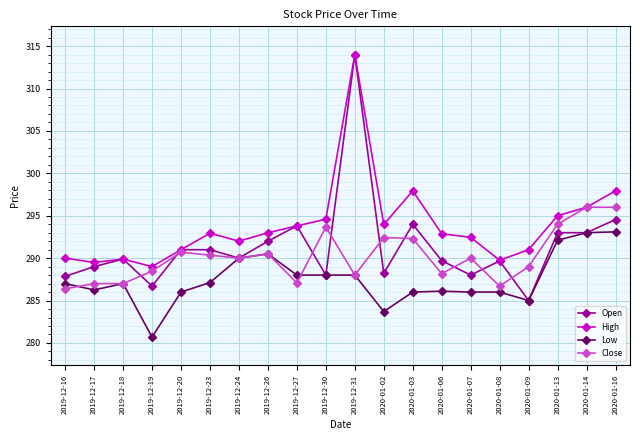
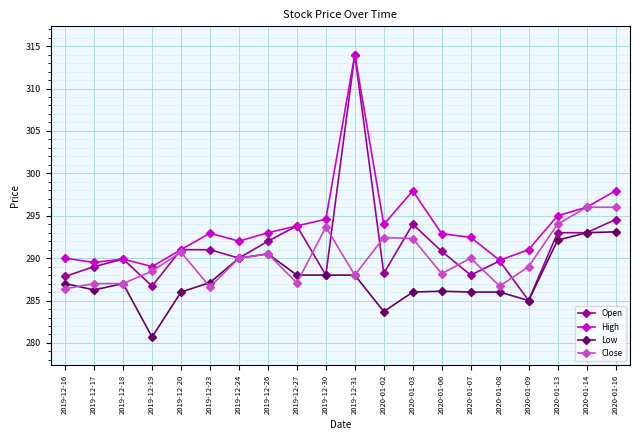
Close, 2019-12-23: 290 -> 287
Open, 2020-01-06: 290 -> 291
